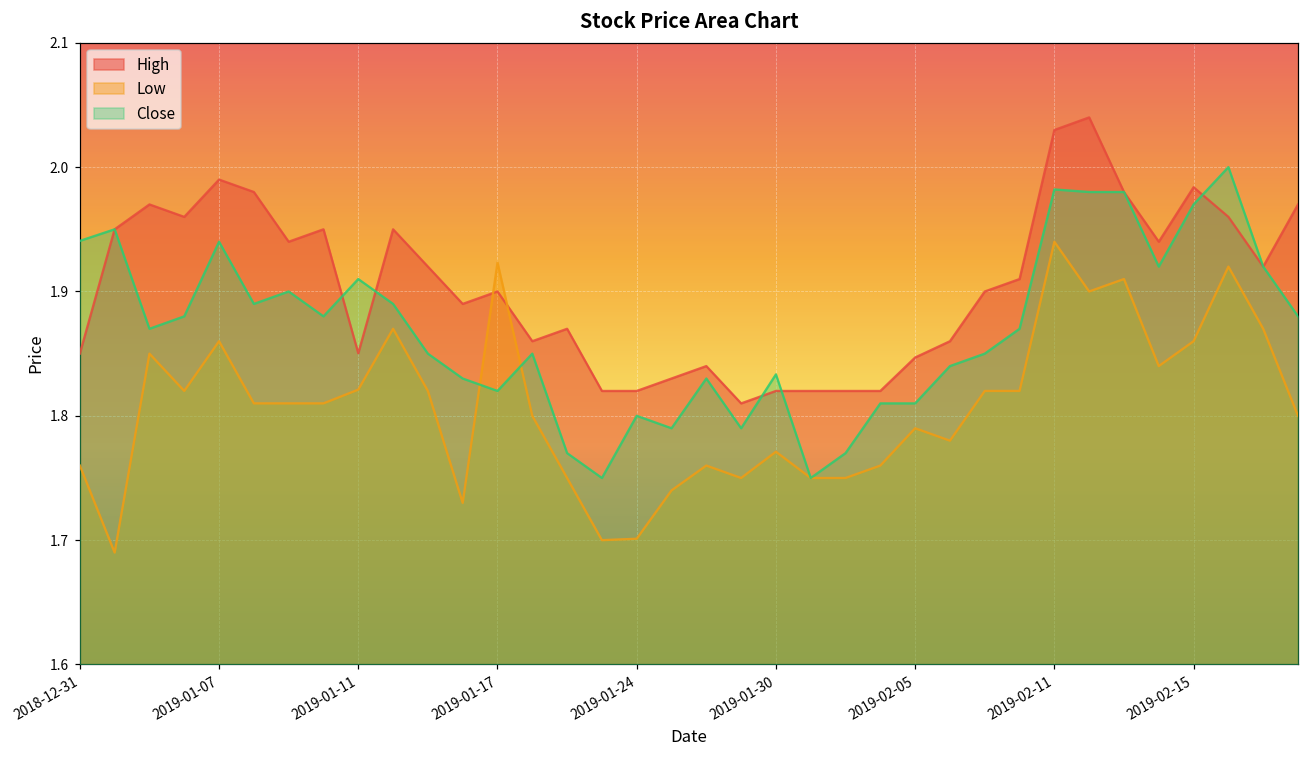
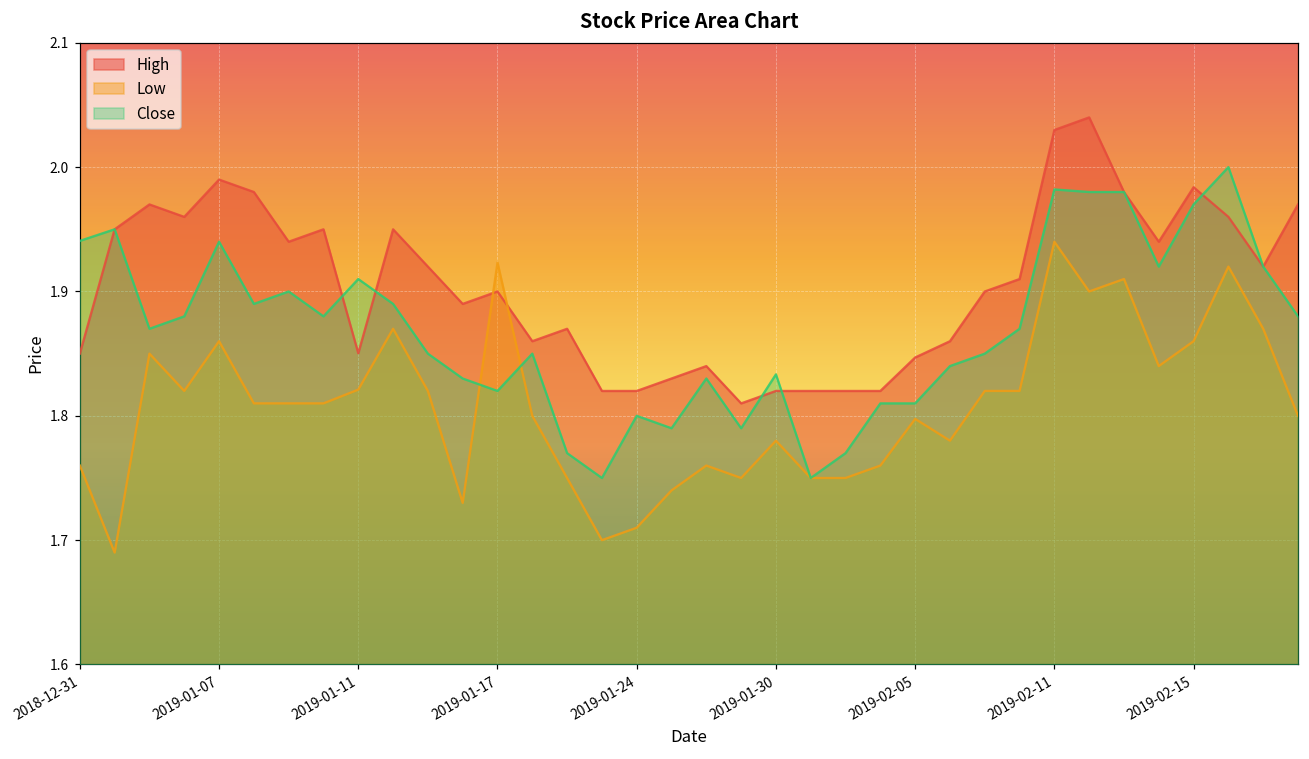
Low, 2019-01-24: 1.701 -> 1.710
Low, 2019-01-30: 1.771 -> 1.780
Low, 2019-02-05: 1.790 -> 1.798
